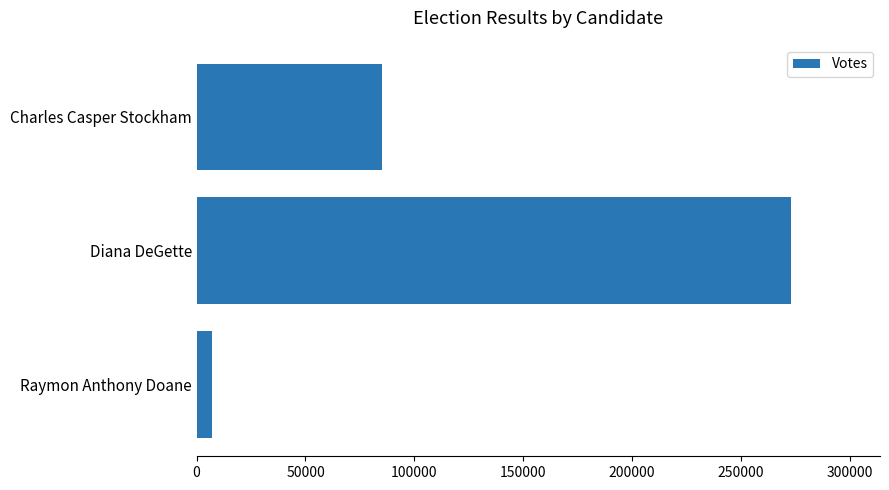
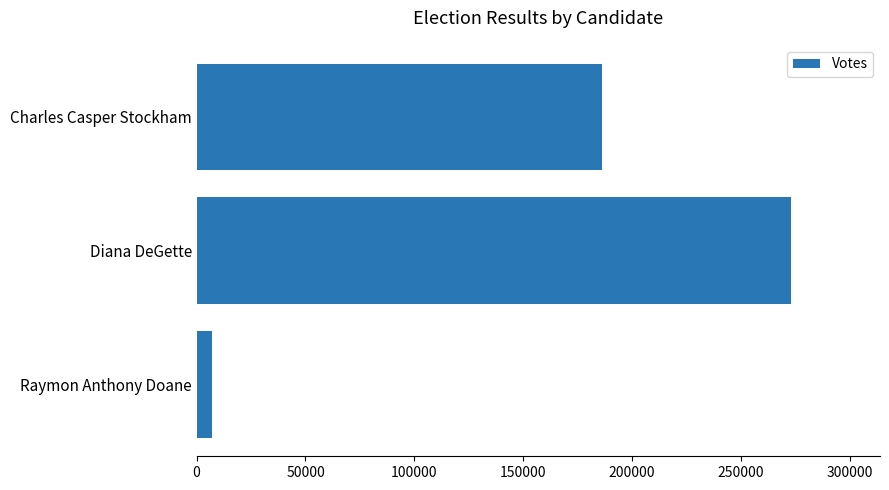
Charles Casper Stockham: 85000 -> 186000
